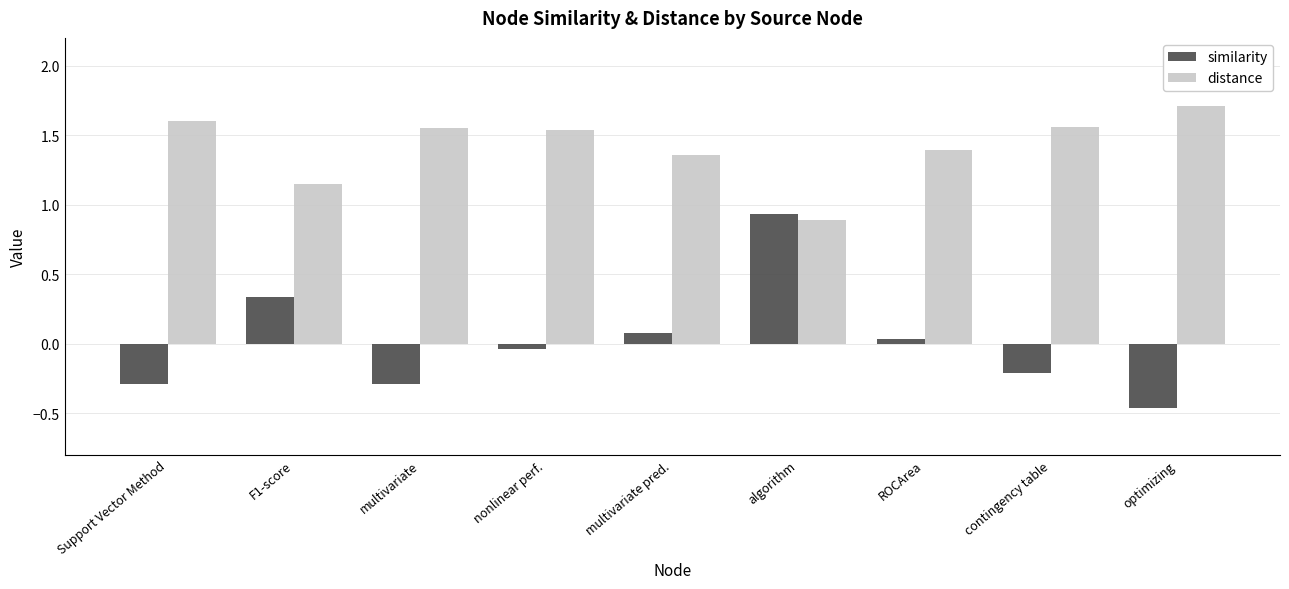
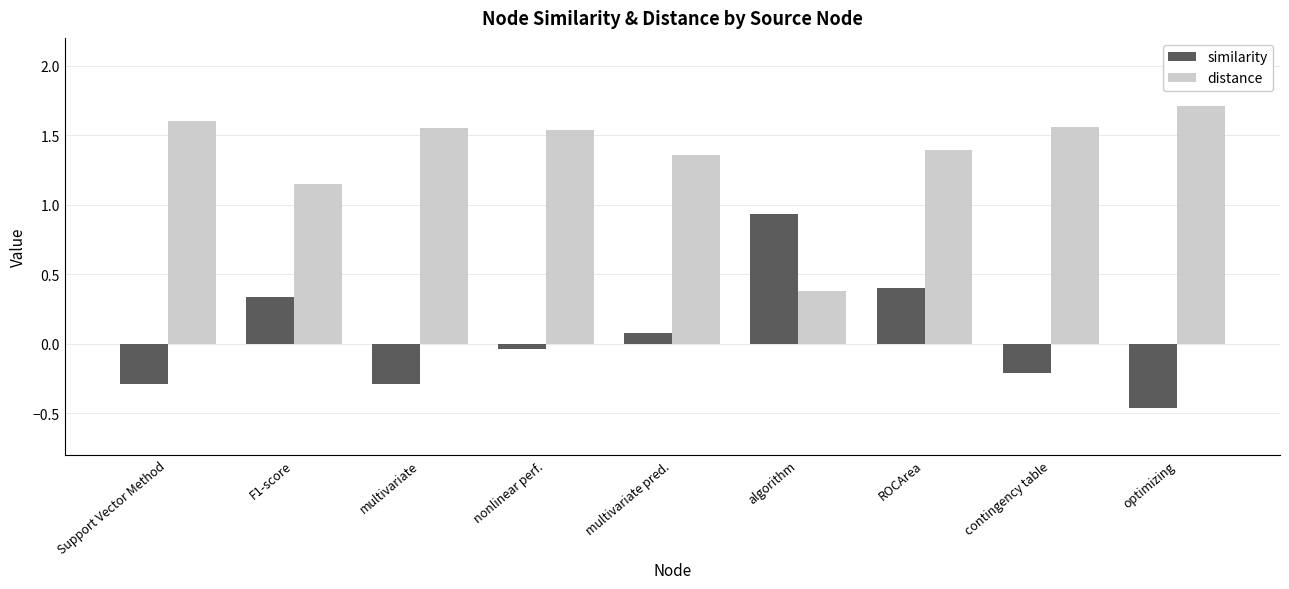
distance, algorithm: 0.89 -> 0.38
similarity, ROCArea: 0.03 -> 0.40
